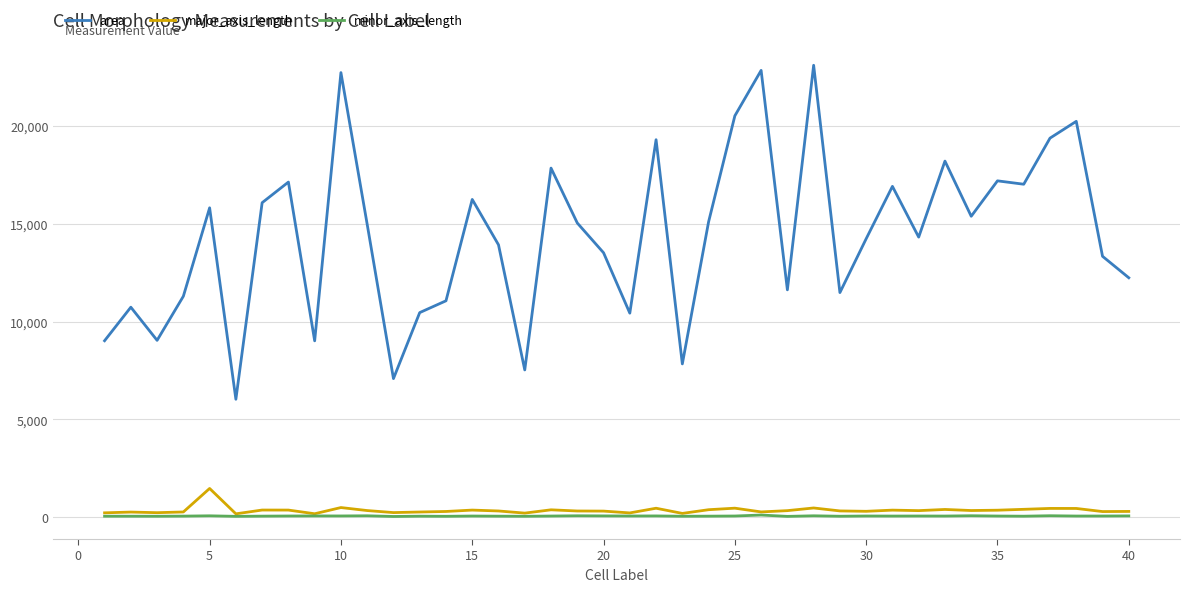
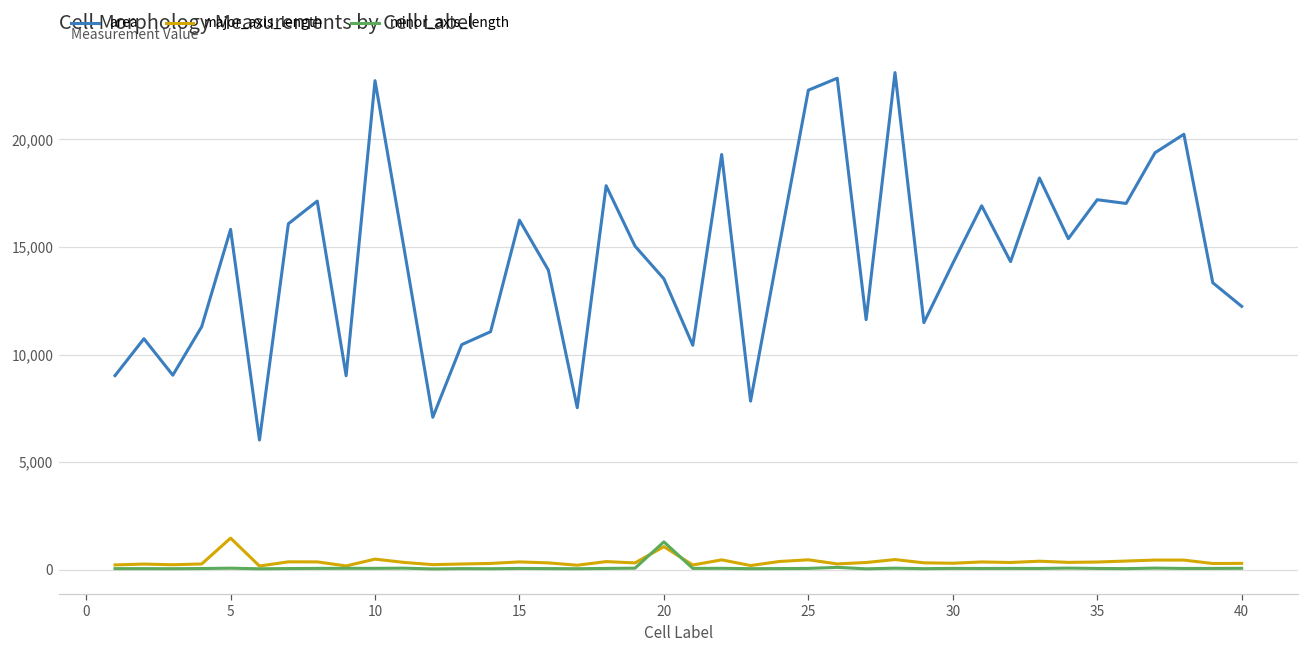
major_axis_length, 20: 300 -> 1,100
minor_axis_length, 20: 100 -> 1,300
area, 25: 20,500 -> 22,300
